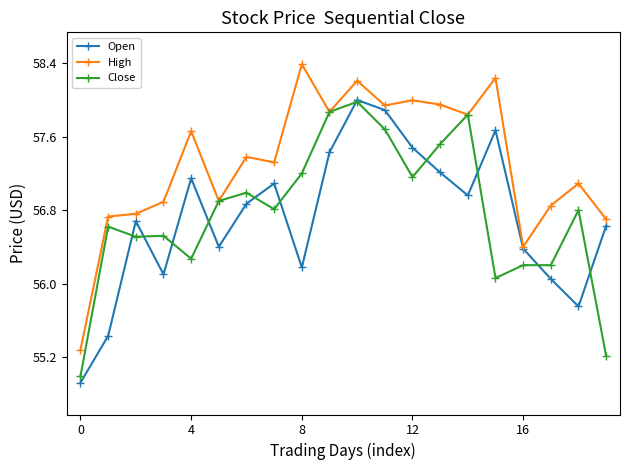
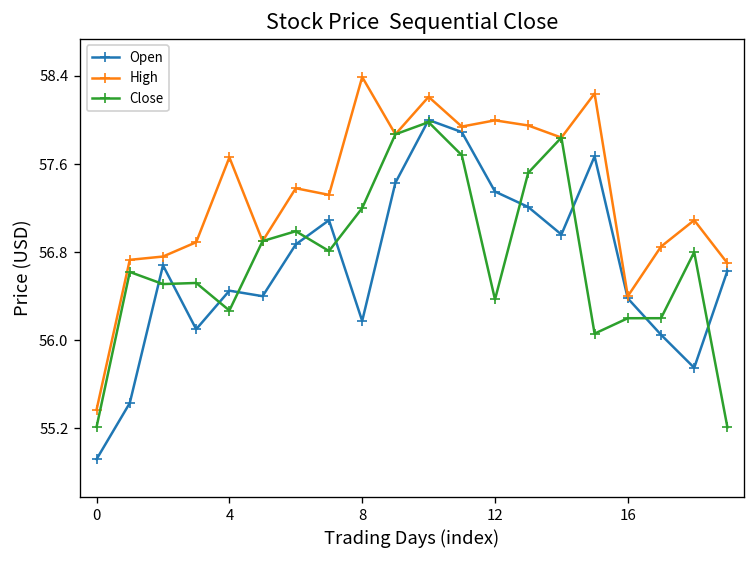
High, 0: 55.3 -> 55.4
Close, 0: 55.0 -> 55.2
Open, 4: 57.1 -> 56.5
Open, 12: 57.5 -> 57.4
Close, 12: 57.2 -> 56.4
